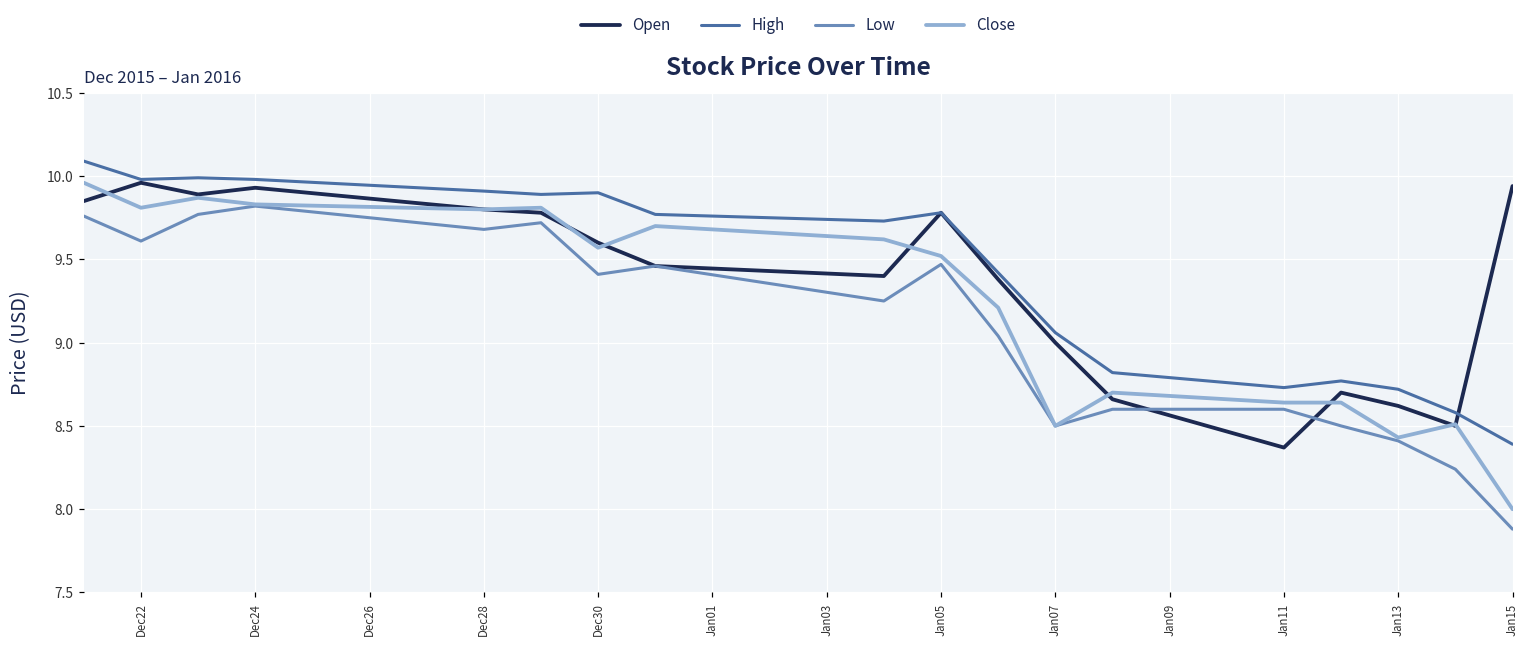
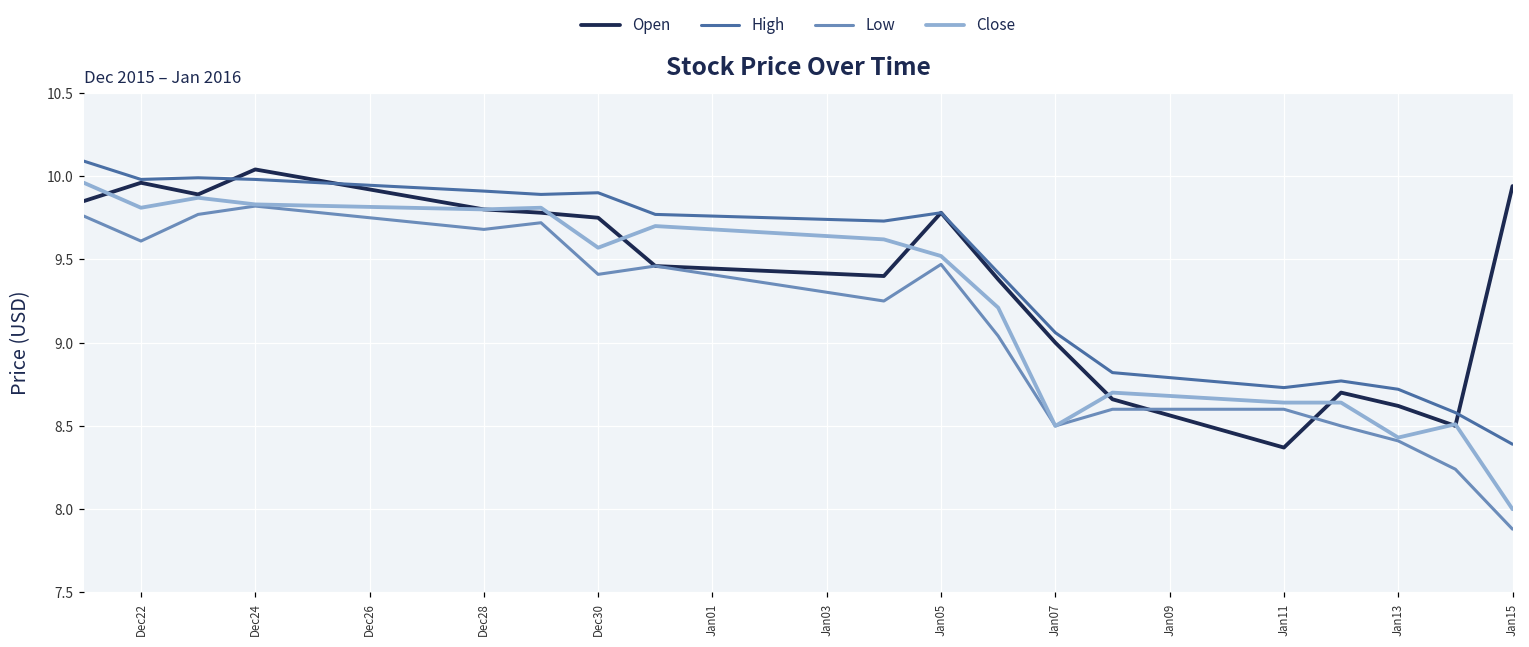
Open, Dec24: 9.93 -> 10.04
Open, Dec30: 9.60 -> 9.75
